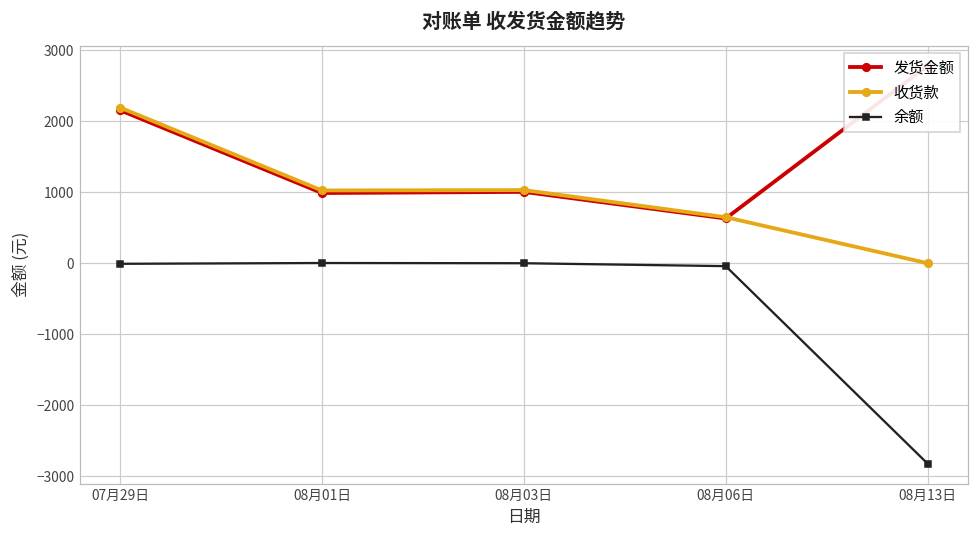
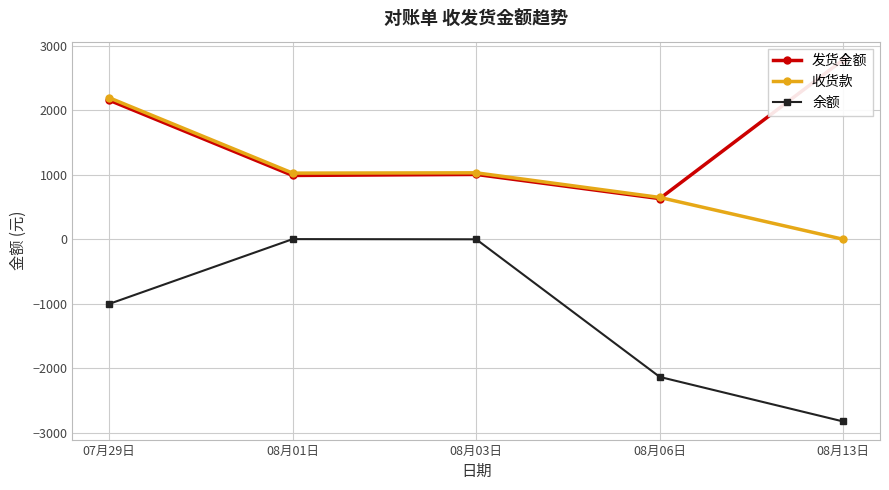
余额, 07月29日: 0 -> -1000
余额, 08月06日: 0 -> -2100
